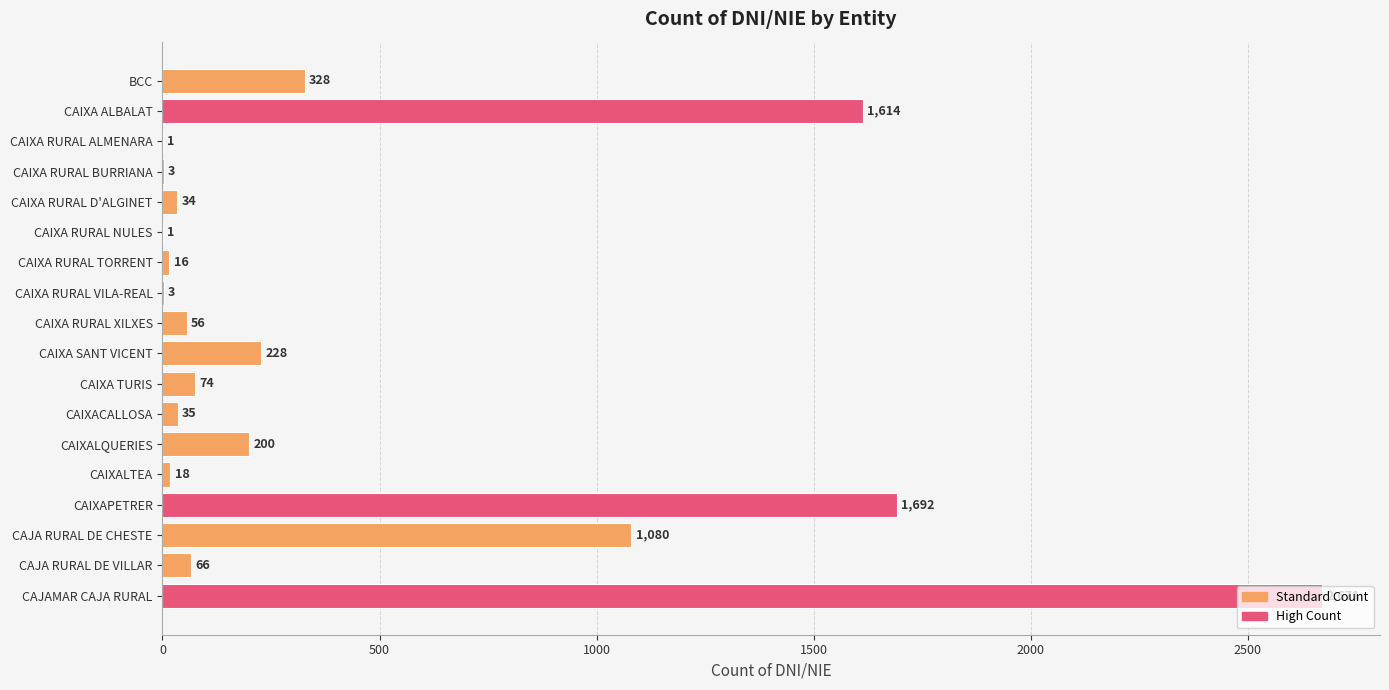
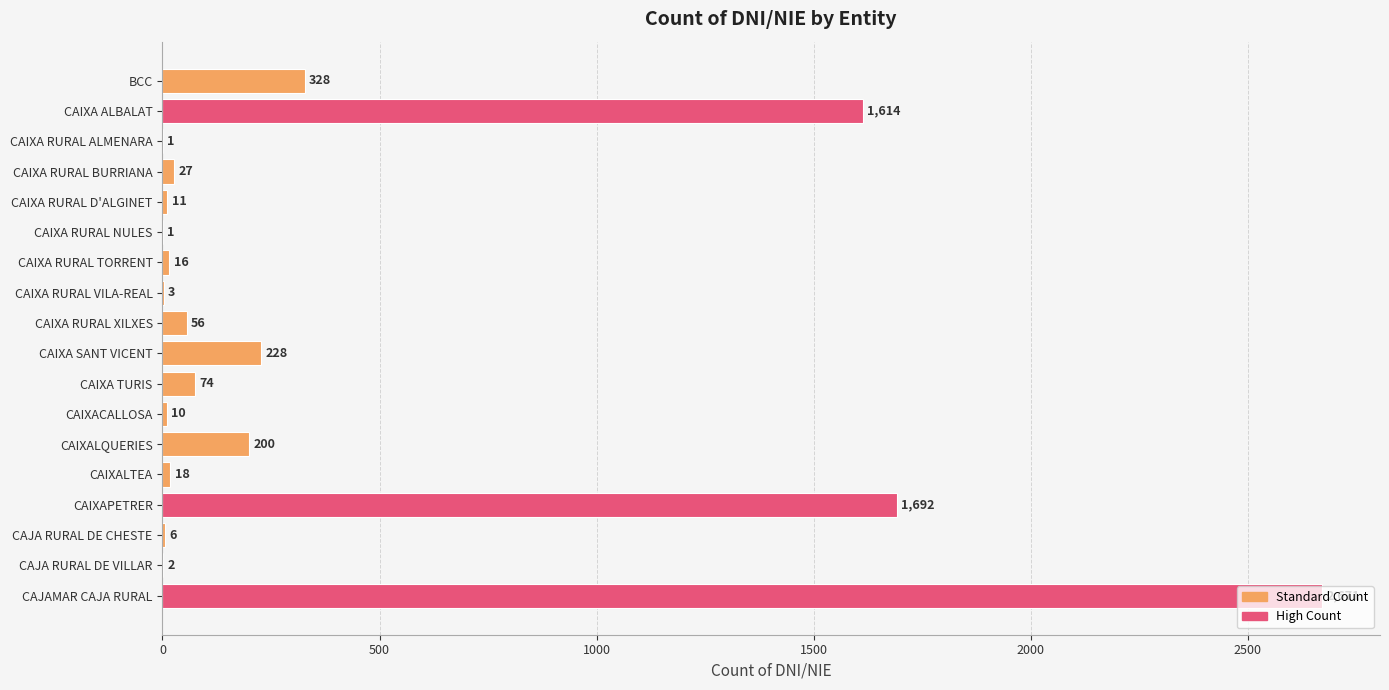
CAIXA RURAL BURRIANA: 3 -> 27
CAIXA RURAL D'ALGINET: 34 -> 11
CAIXACALLOSA: 35 -> 10
CAJA RURAL DE CHESTE: 1,080 -> 6
CAJA RURAL DE VILLAR: 66 -> 2
